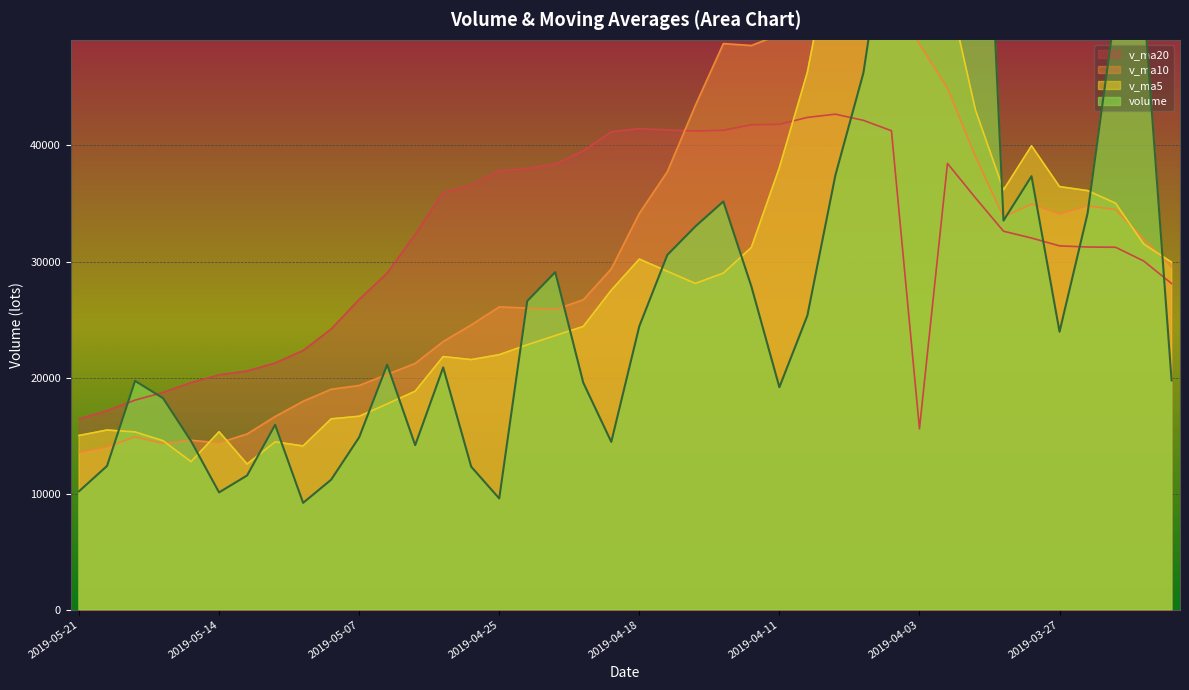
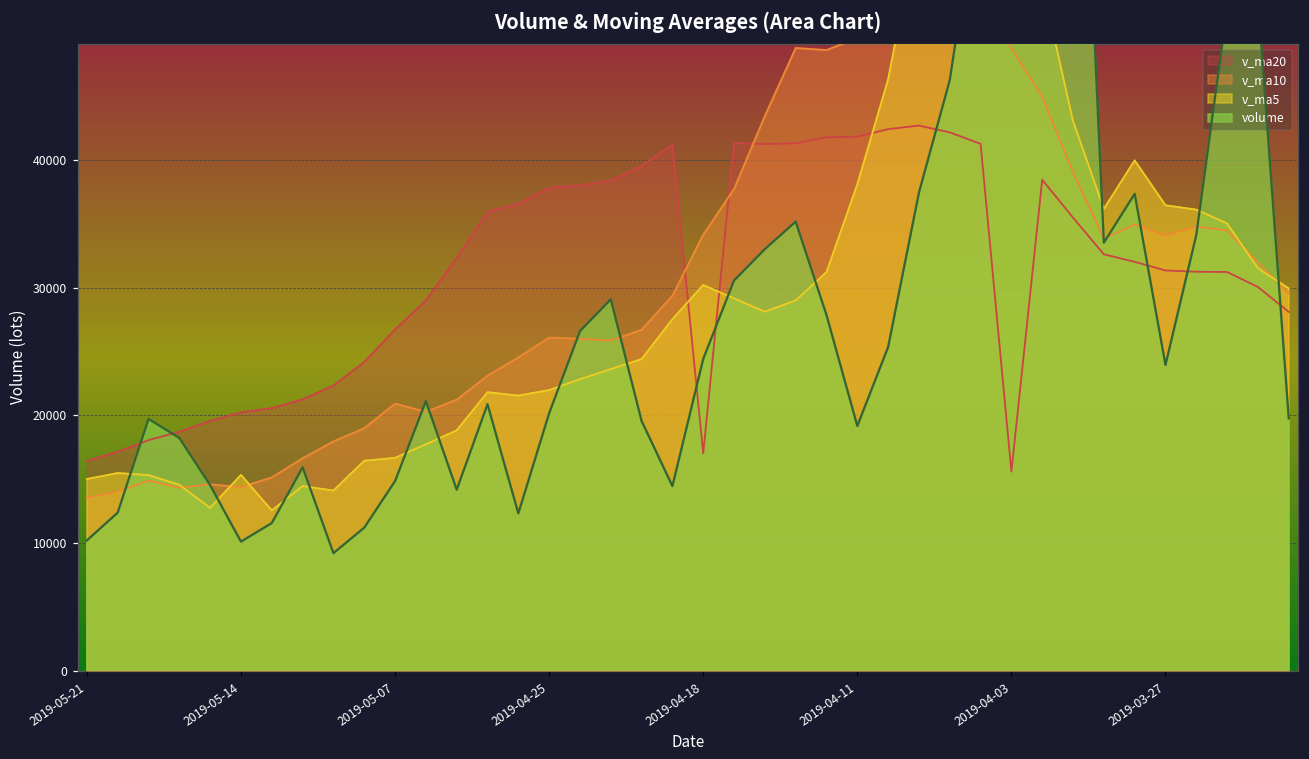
v_ma10, 2019-05-07: 19300 -> 20900
volume, 2019-04-25: 9600 -> 20200
v_ma20, 2019-04-18: 41400 -> 17000
